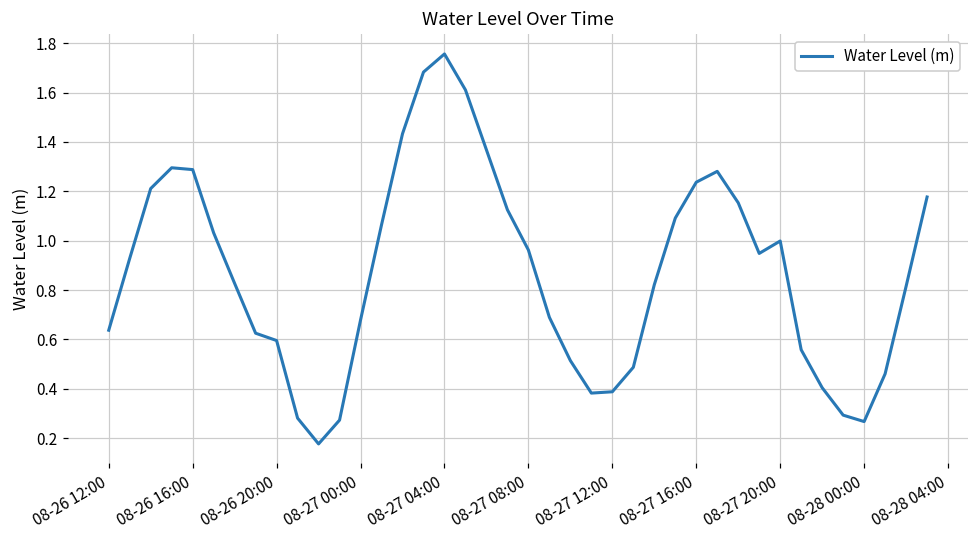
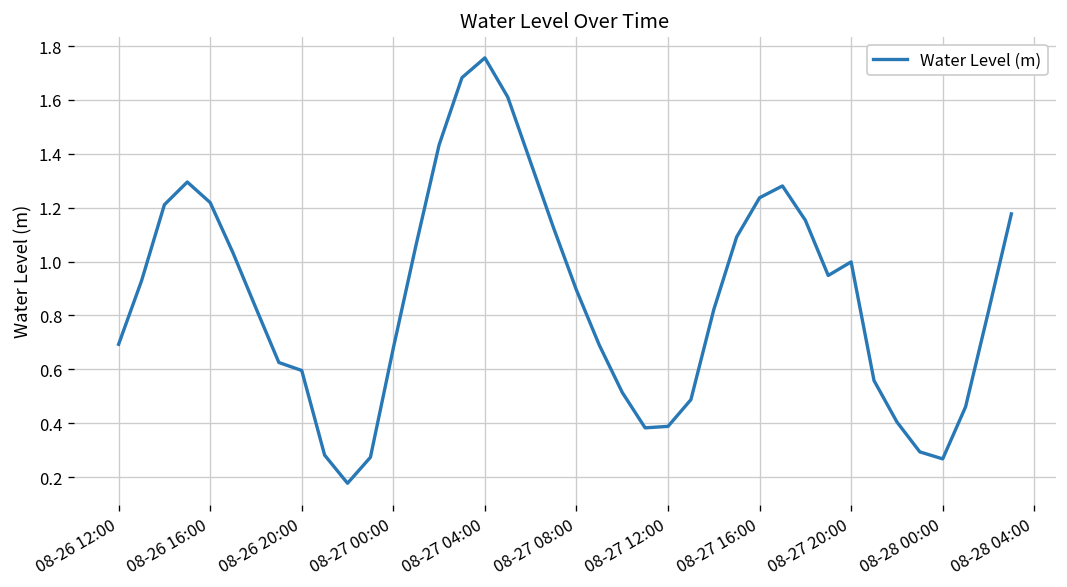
08-26 12:00: 0.64 -> 0.69
08-26 16:00: 1.29 -> 1.22
08-27 08:00: 0.96 -> 0.89
